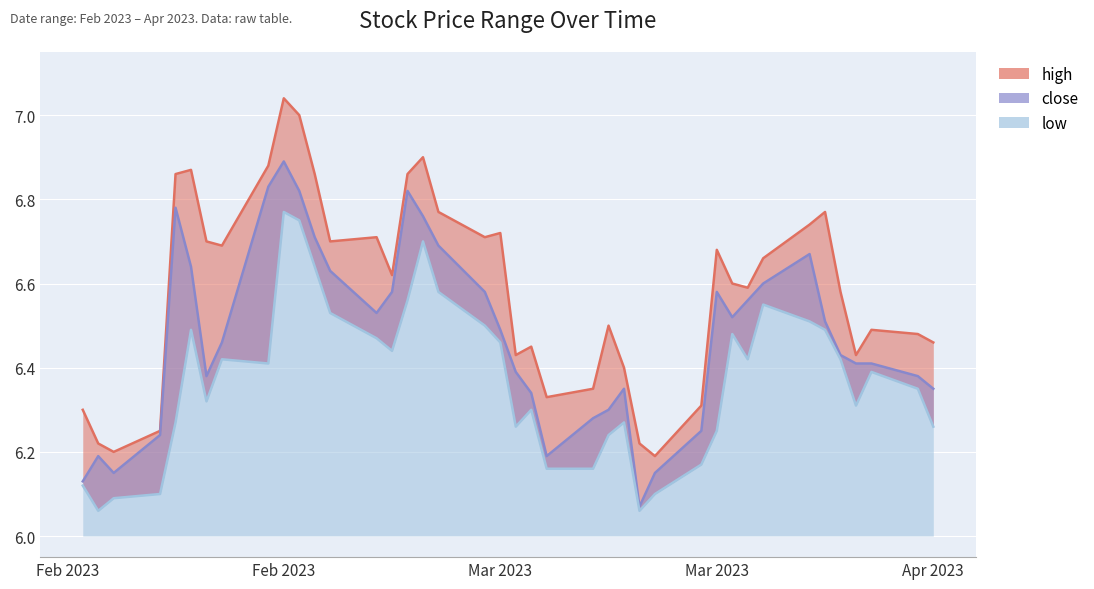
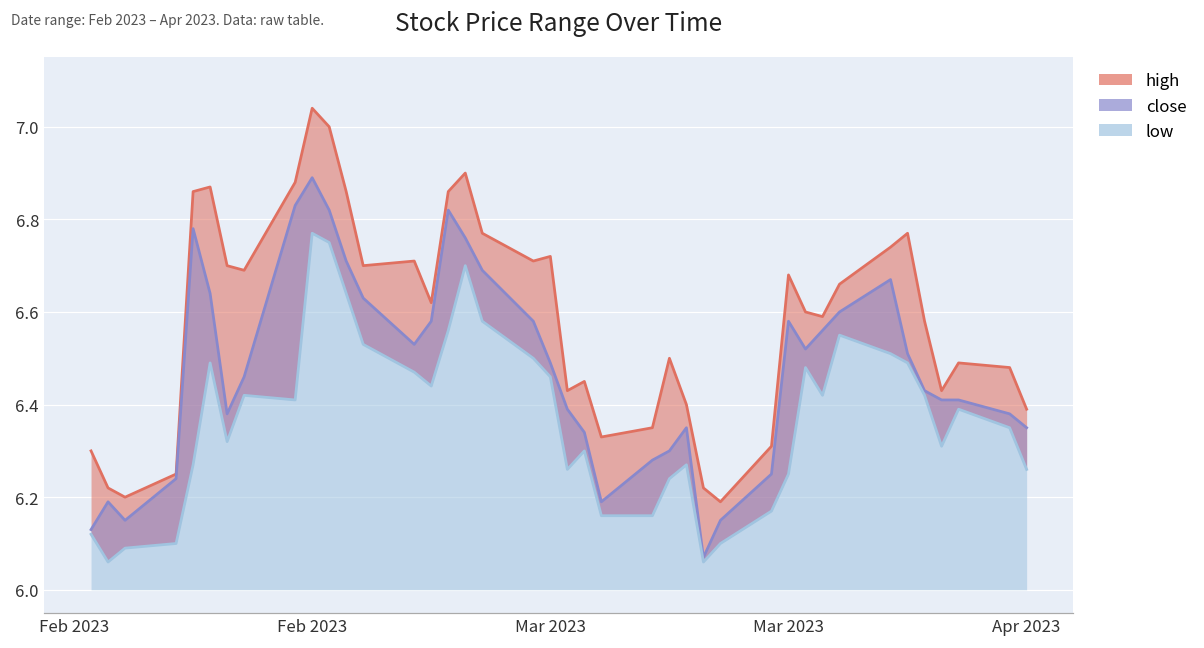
high, Apr 2023: 6.46 -> 6.39
